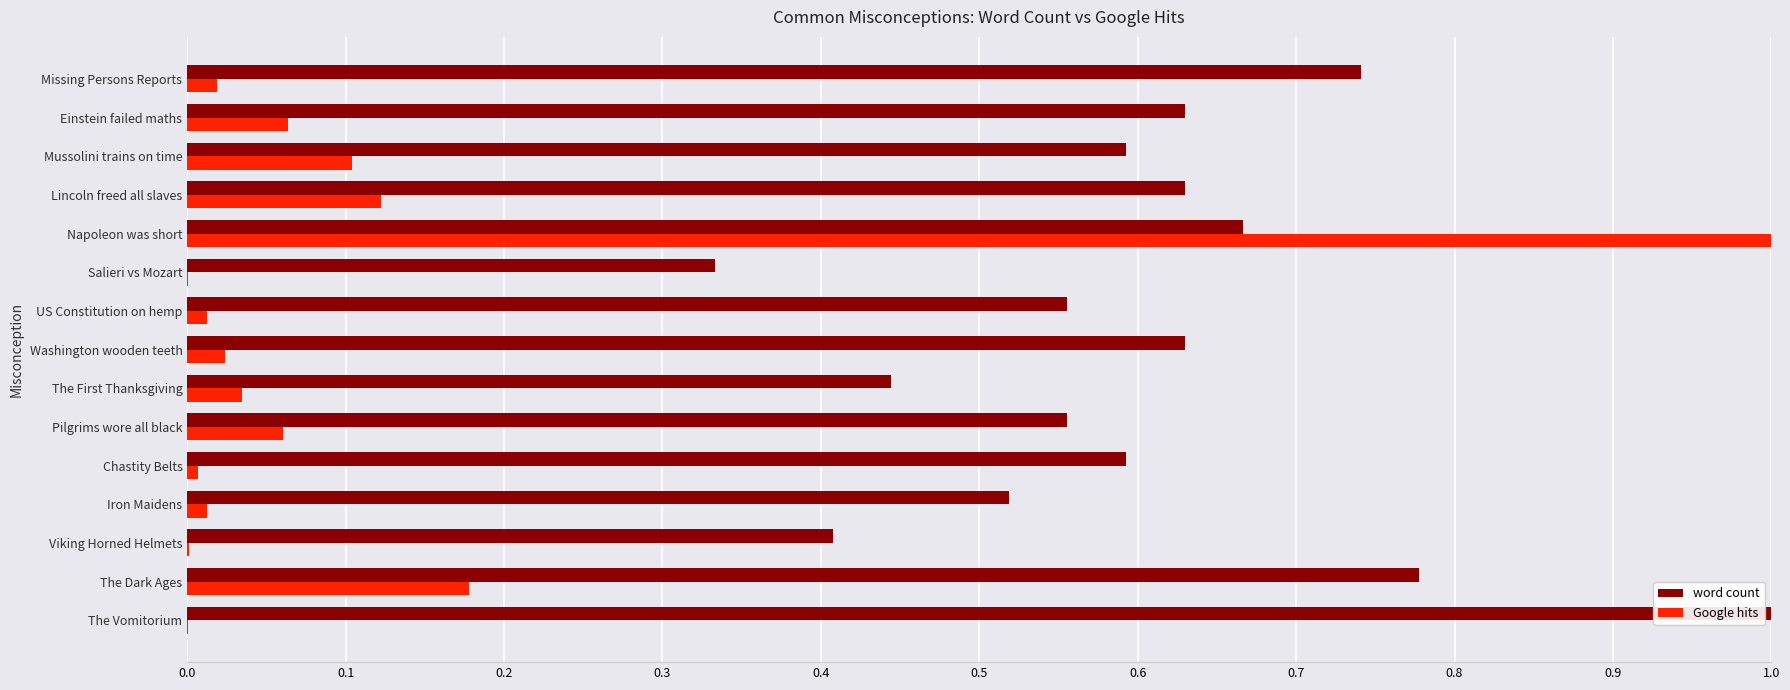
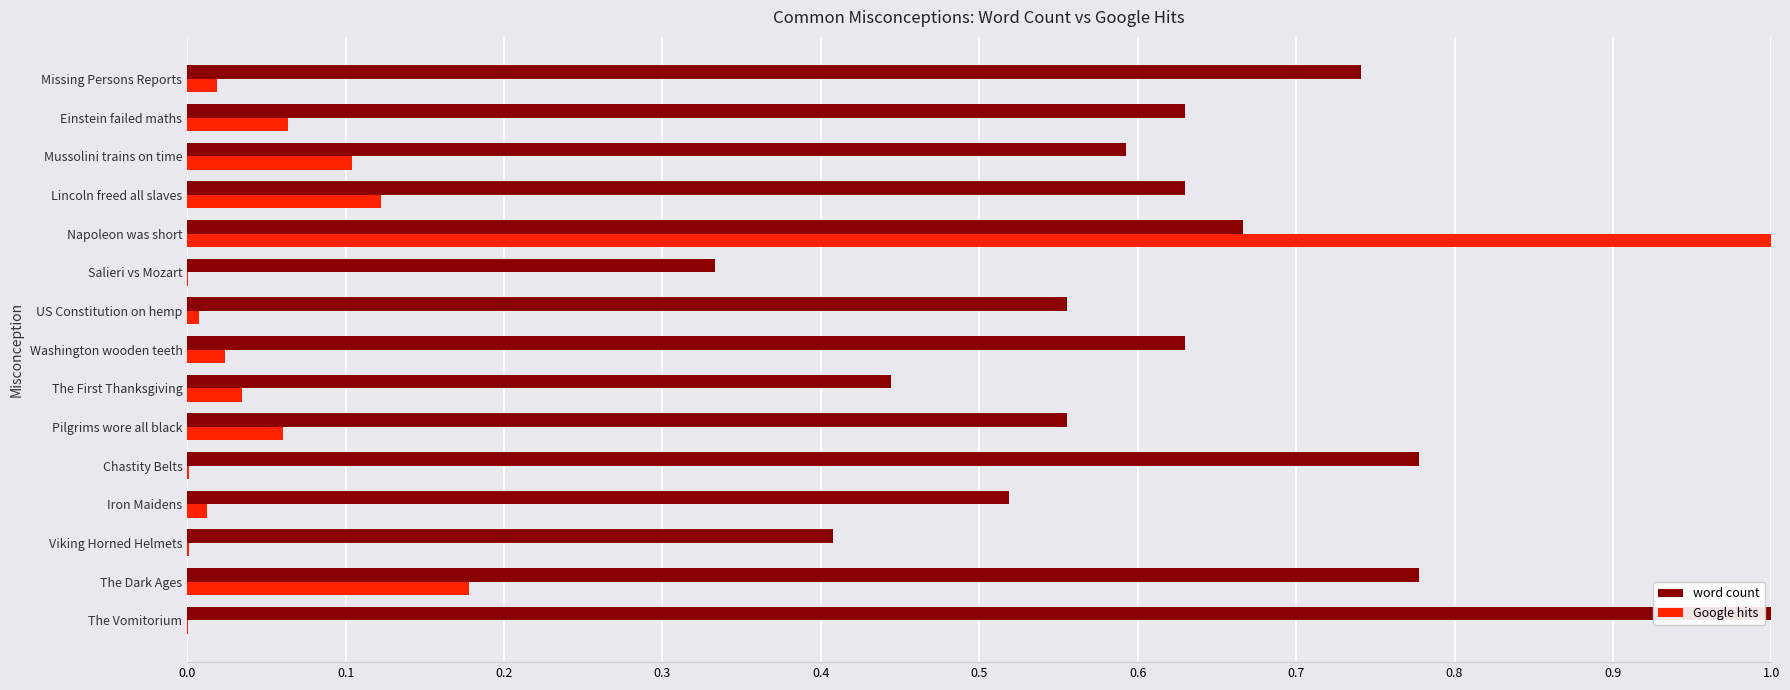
Google hits, US Constitution on hemp: 0.012 -> 0.007
word count, Chastity Belts: 0.593 -> 0.778
Google hits, Chastity Belts: 0.007 -> 0.001
